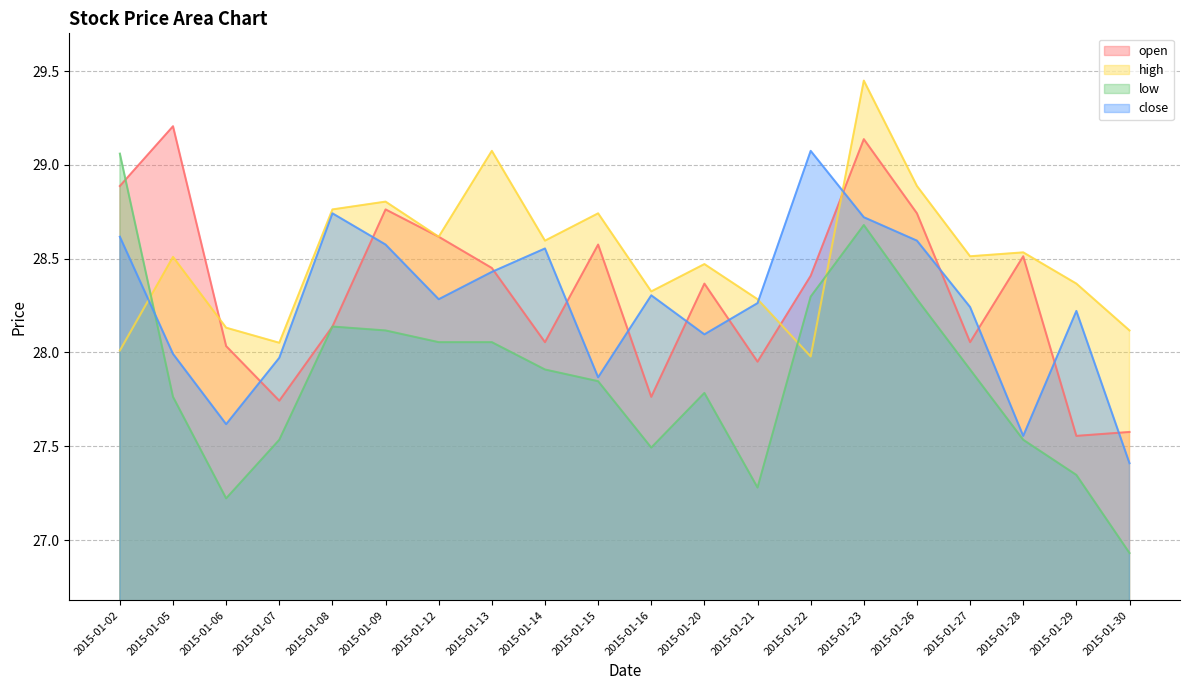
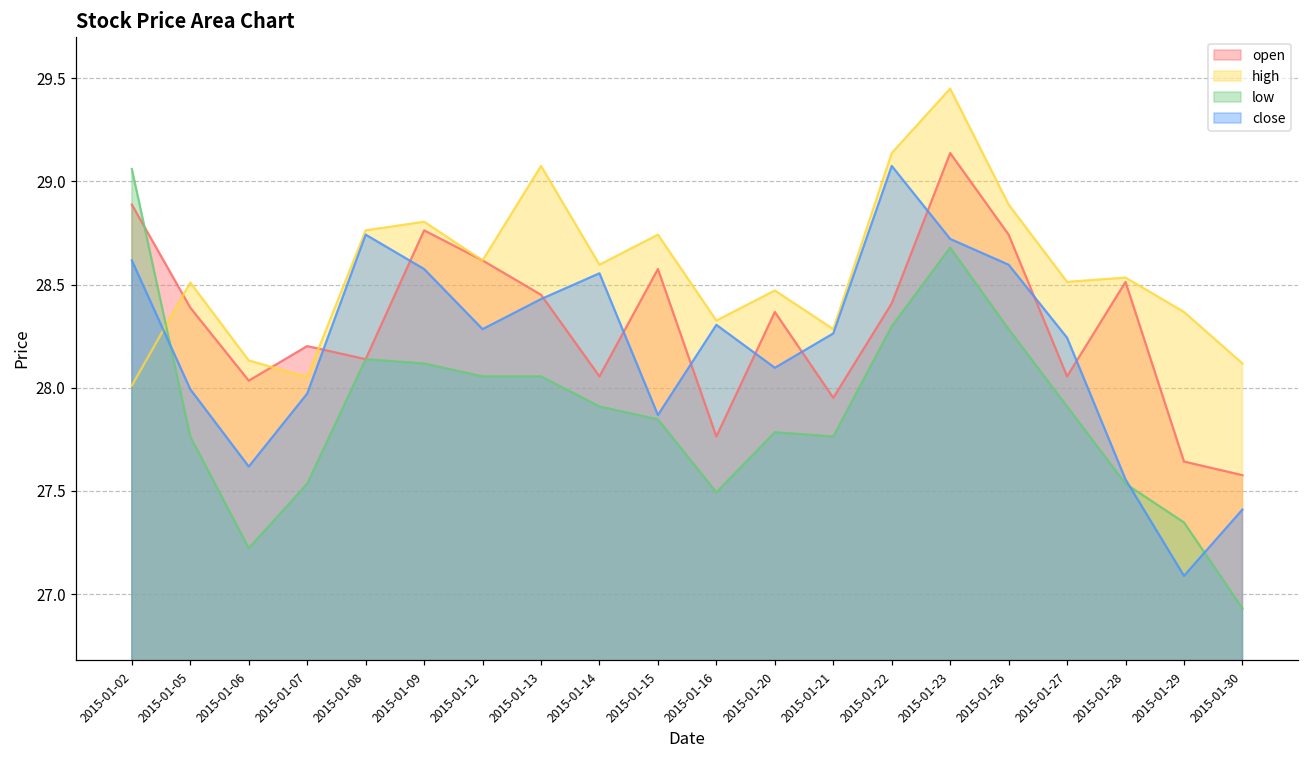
open, 2015-01-05: 29.21 -> 28.39
open, 2015-01-07: 27.74 -> 28.20
low, 2015-01-21: 27.28 -> 27.76
high, 2015-01-22: 27.98 -> 29.14
open, 2015-01-29: 27.56 -> 27.64
close, 2015-01-29: 28.22 -> 27.09
